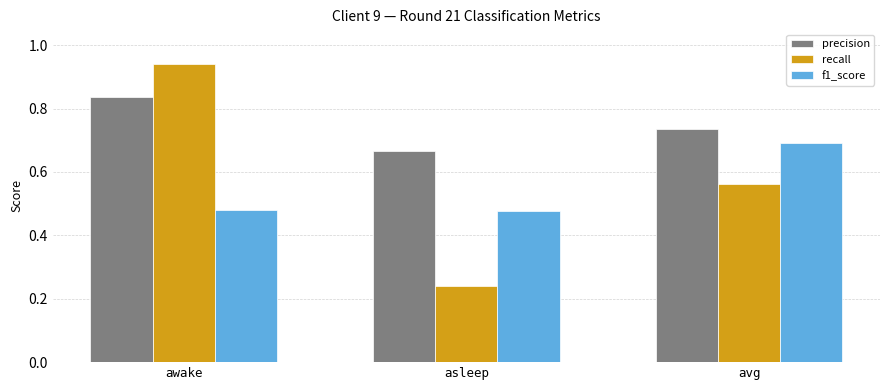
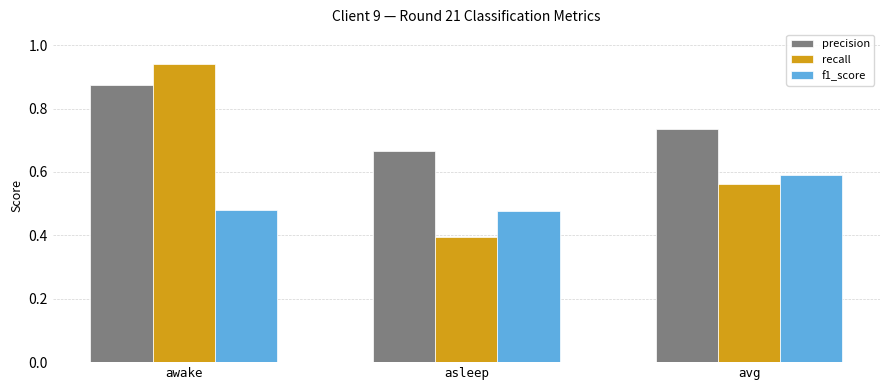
precision, awake: 0.84 -> 0.87
recall, asleep: 0.24 -> 0.39
f1_score, avg: 0.69 -> 0.59
